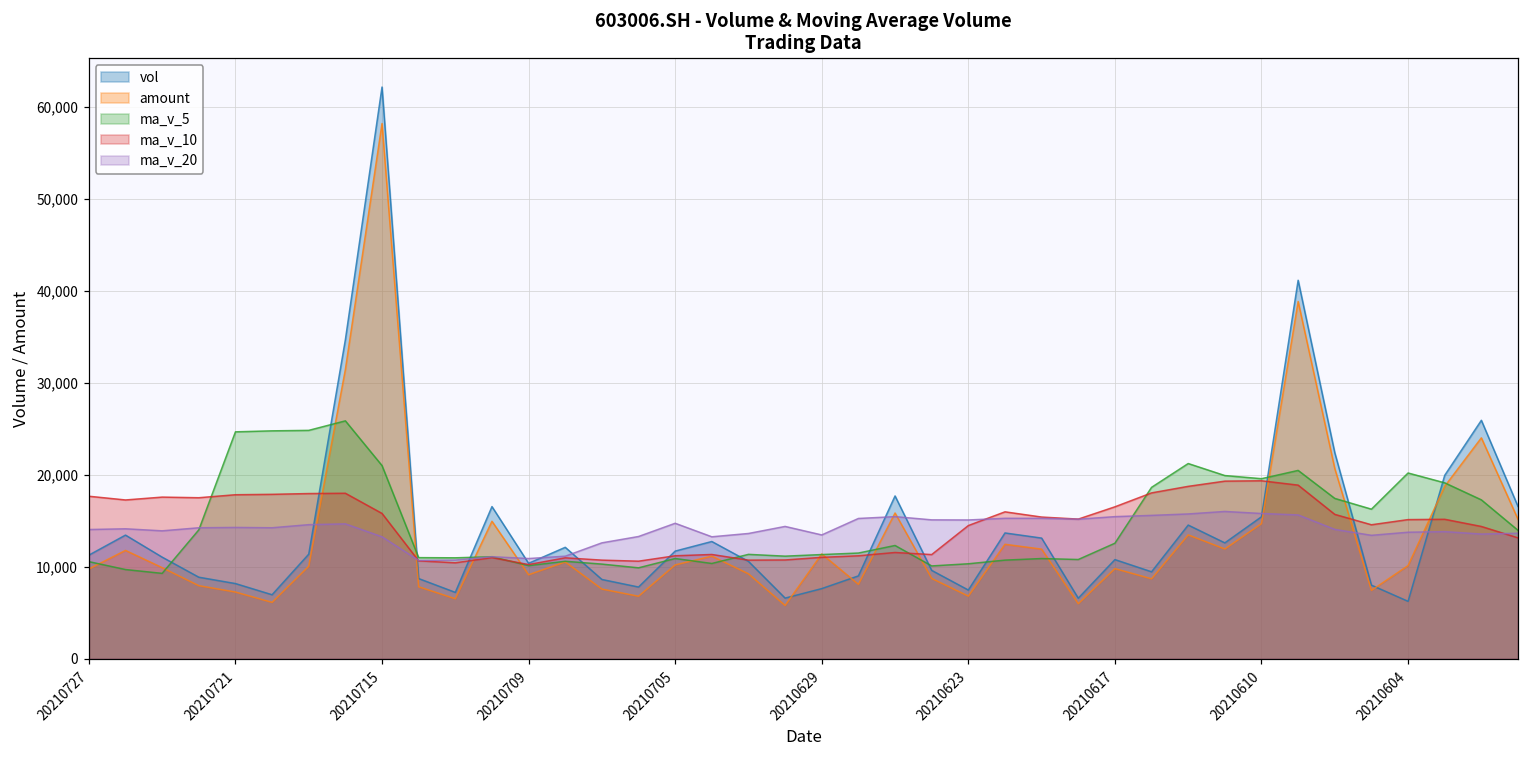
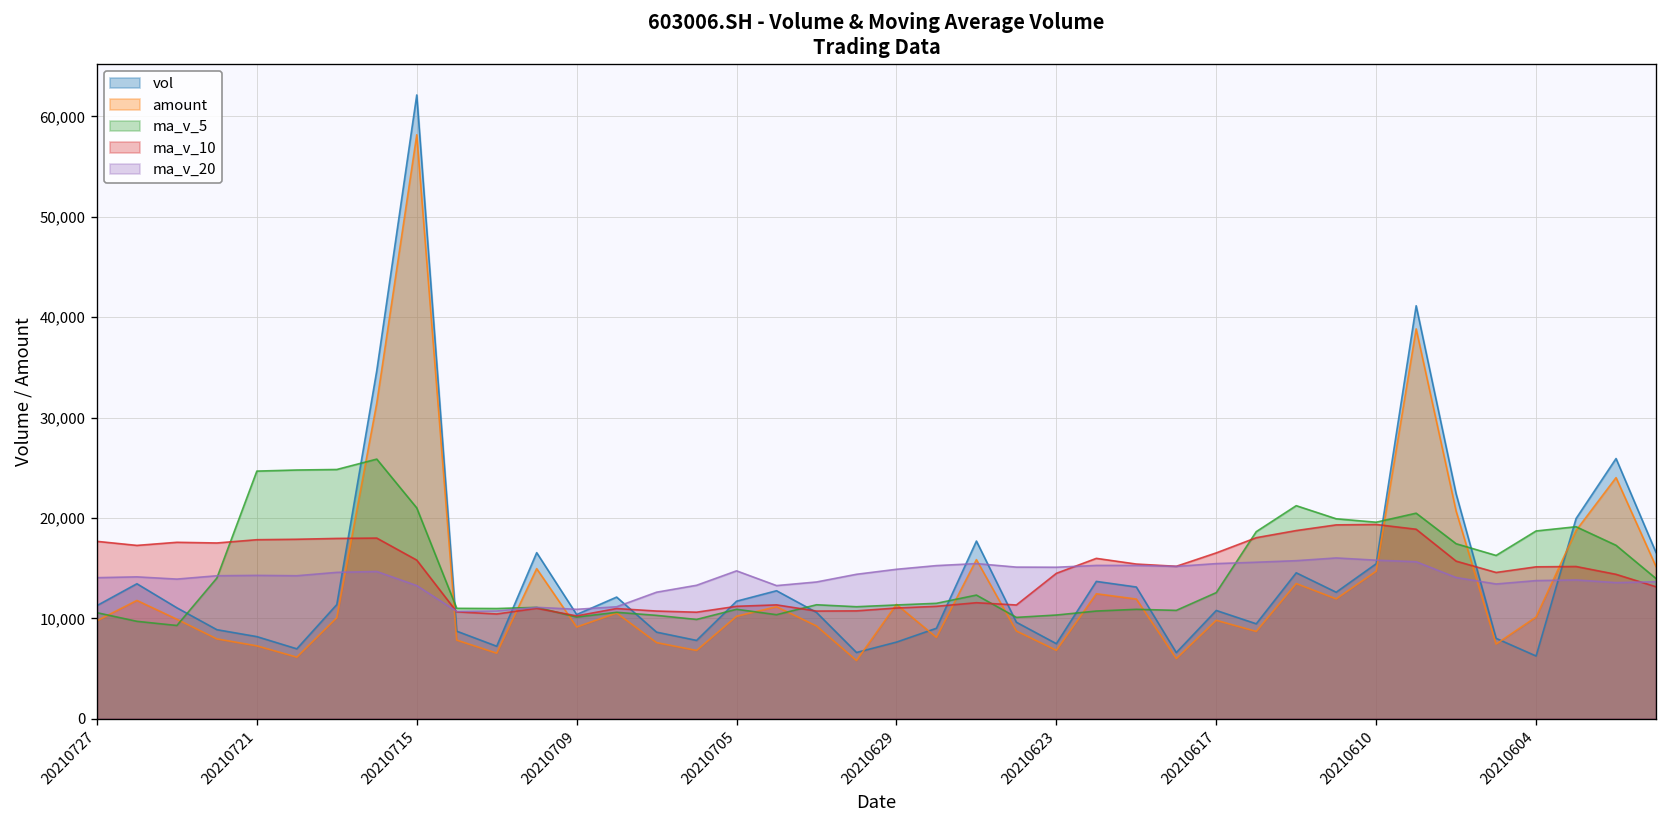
ma_v_20, 20210629: 13,000 -> 15,000
ma_v_5, 20210604: 20,000 -> 19,000
